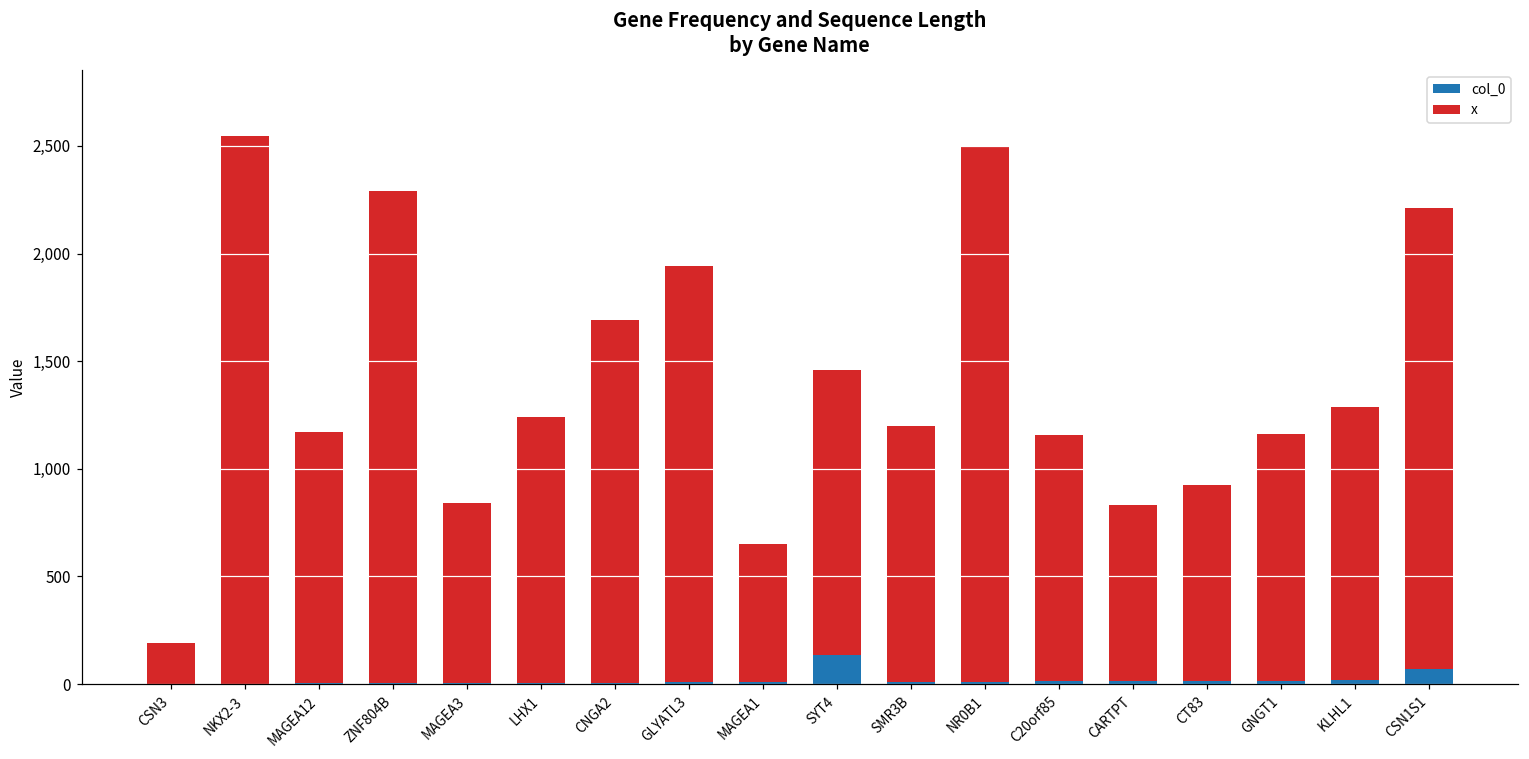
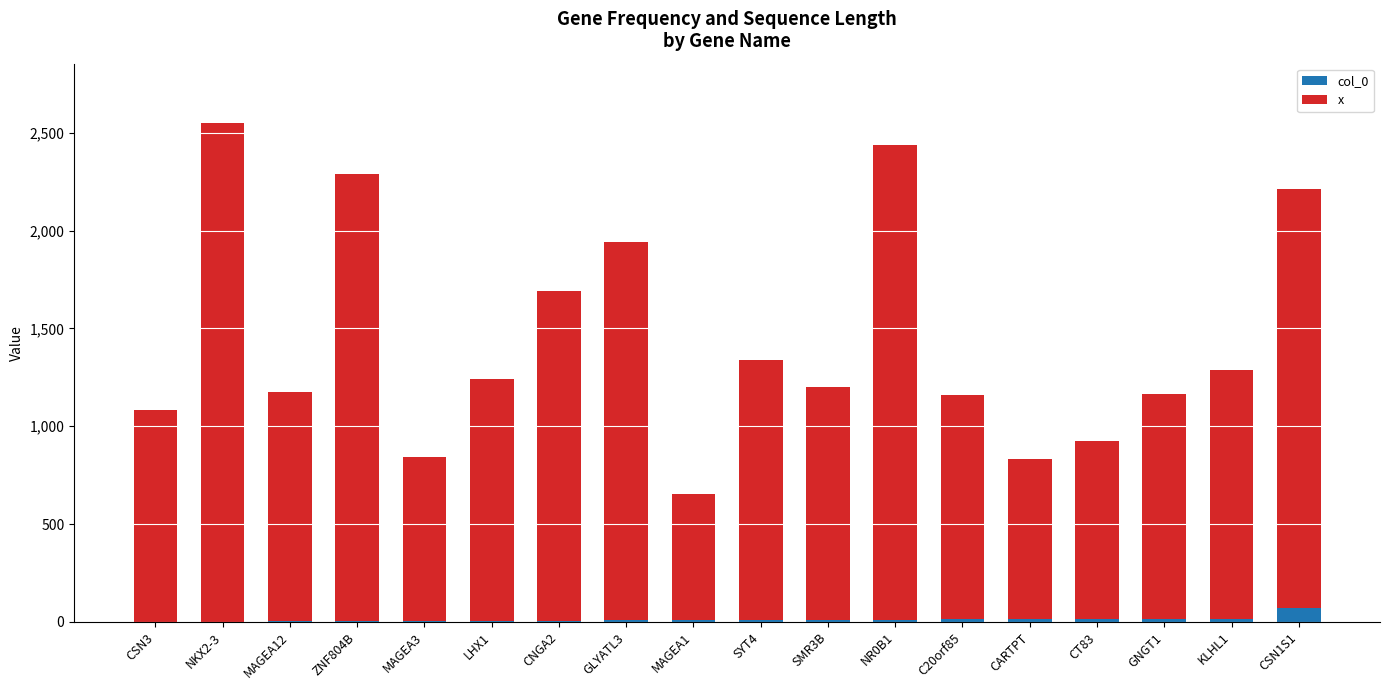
x, CSN3: 190 -> 1,080
col_0, SYT4: 140 -> 10
x, NR0B1: 2,490 -> 2,430
